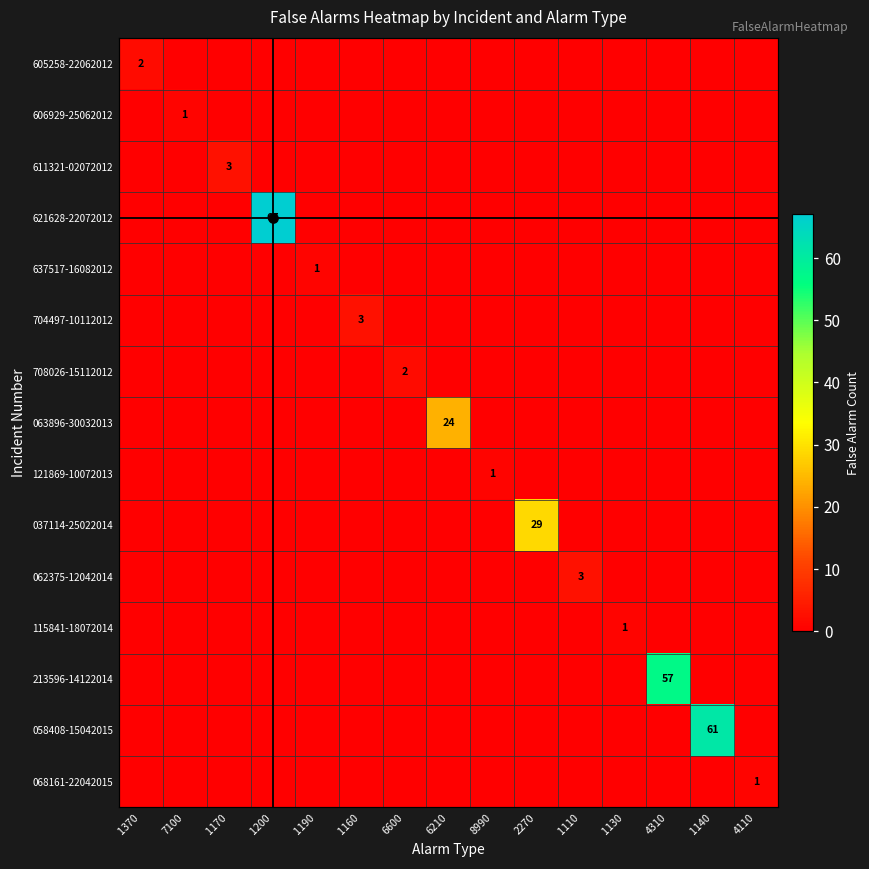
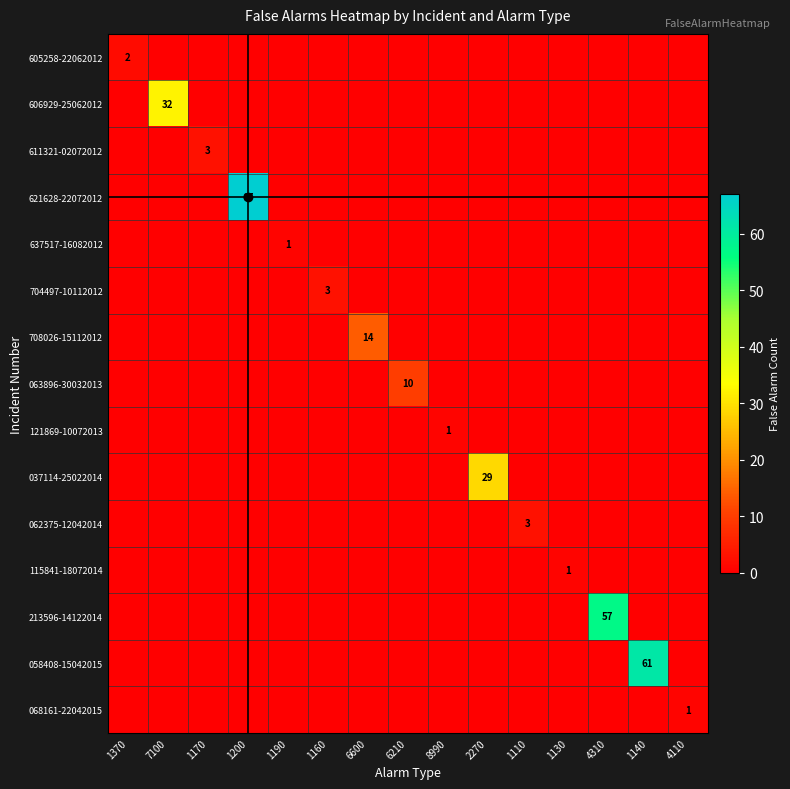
606929-25062012, 7100: 1 -> 32
708026-15112012, 6600: 2 -> 14
063896-30032013, 6210: 24 -> 10
